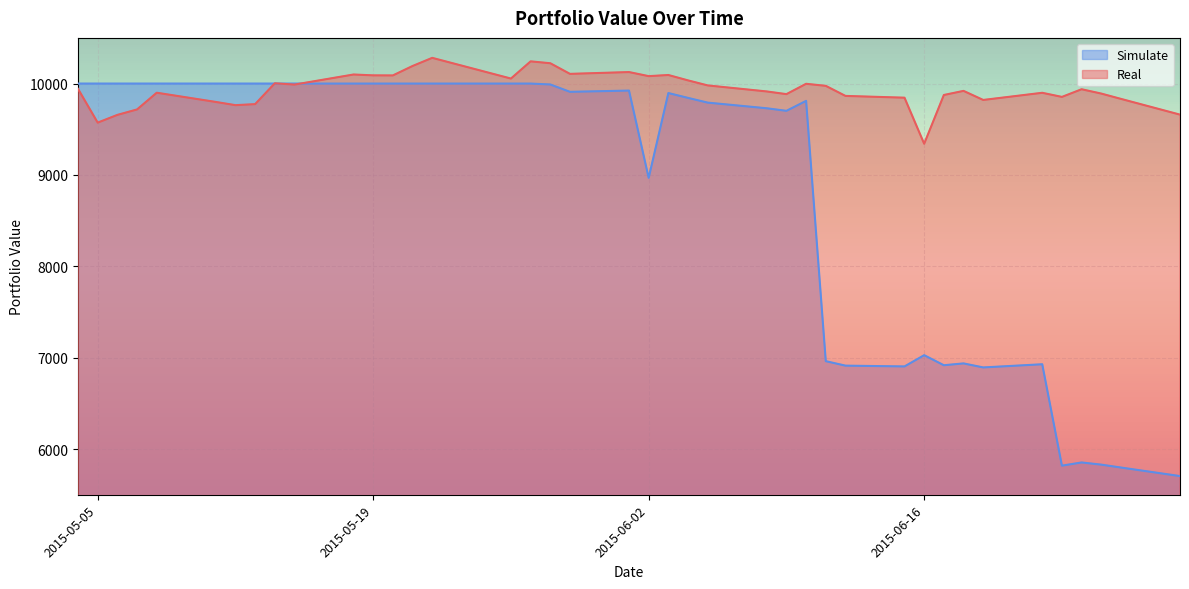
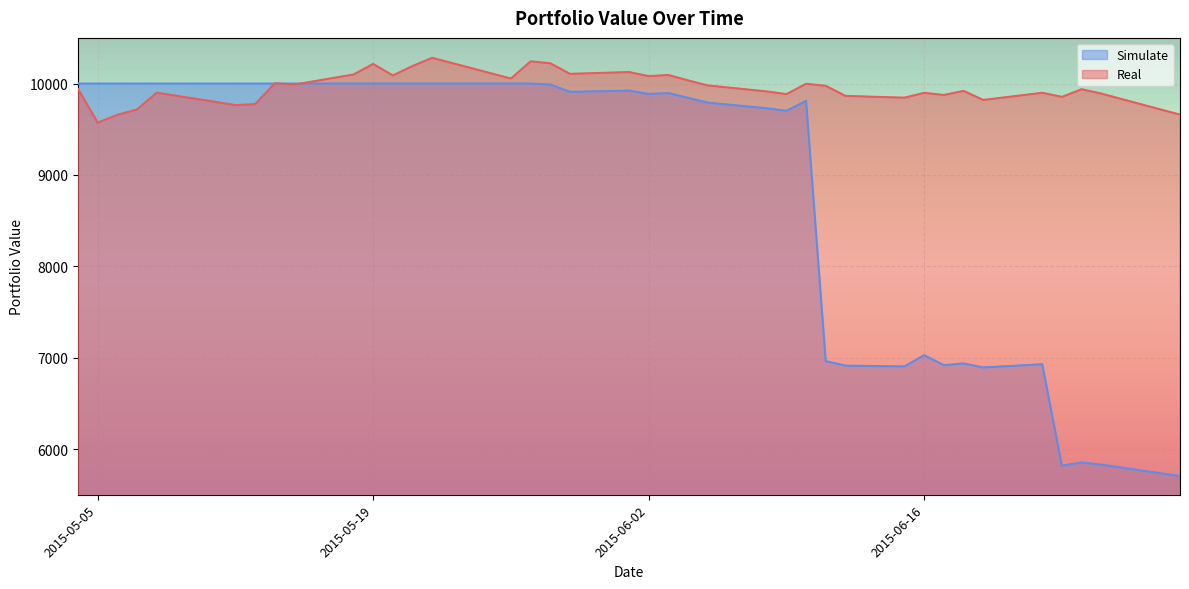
Real, 2015-05-19: 10100 -> 10200
Simulate, 2015-06-02: 9000 -> 9900
Real, 2015-06-16: 9300 -> 9900
